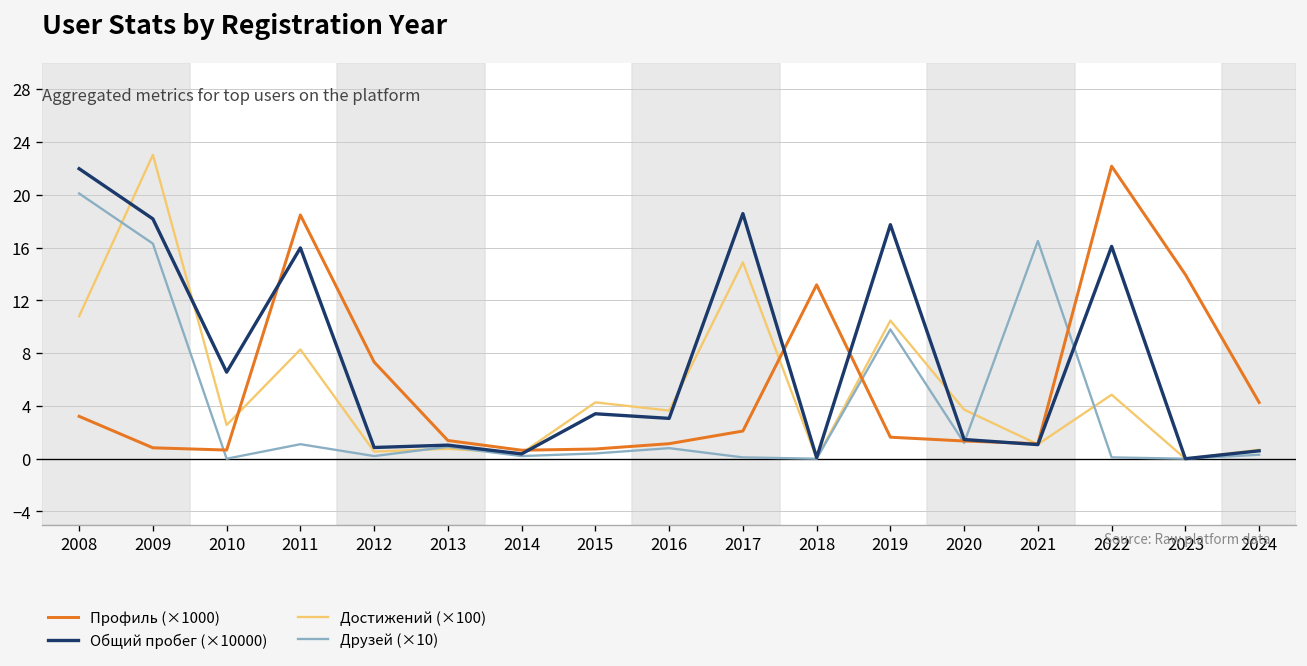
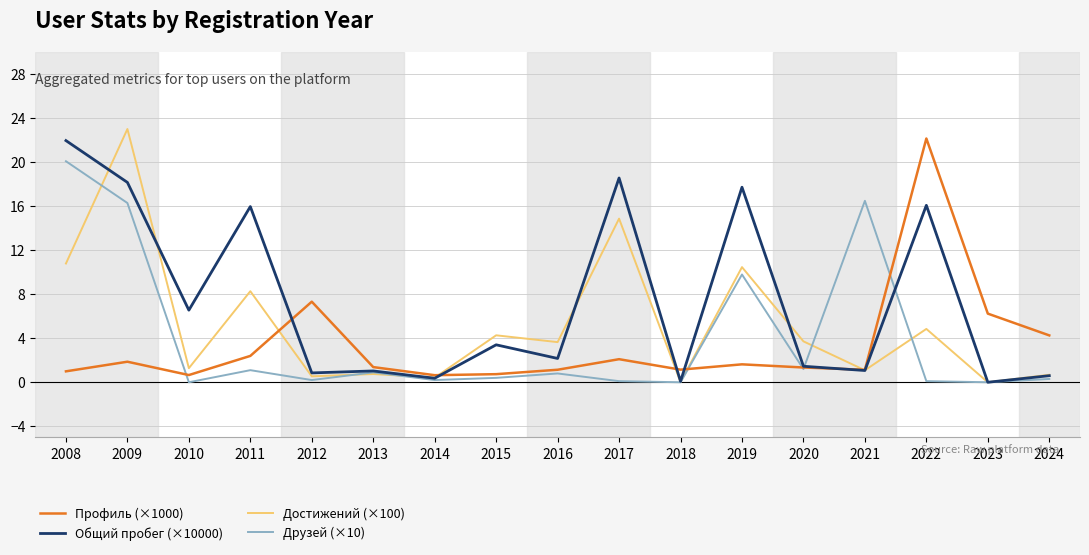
Профиль (×1000), 2008: 3.2 -> 1.0
Профиль (×1000), 2009: 0.8 -> 1.9
Достижений (×100), 2010: 2.6 -> 1.3
Профиль (×1000), 2011: 18.5 -> 2.4
Общий пробег (×10000), 2016: 3.1 -> 2.2
Профиль (×1000), 2018: 13.2 -> 1.1
Профиль (×1000), 2023: 14.0 -> 6.2
